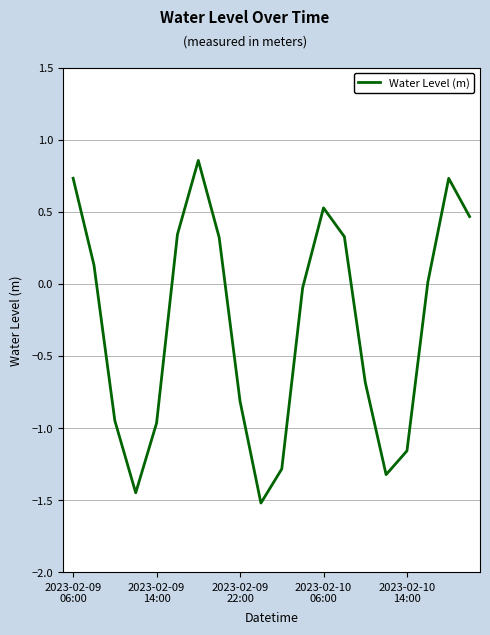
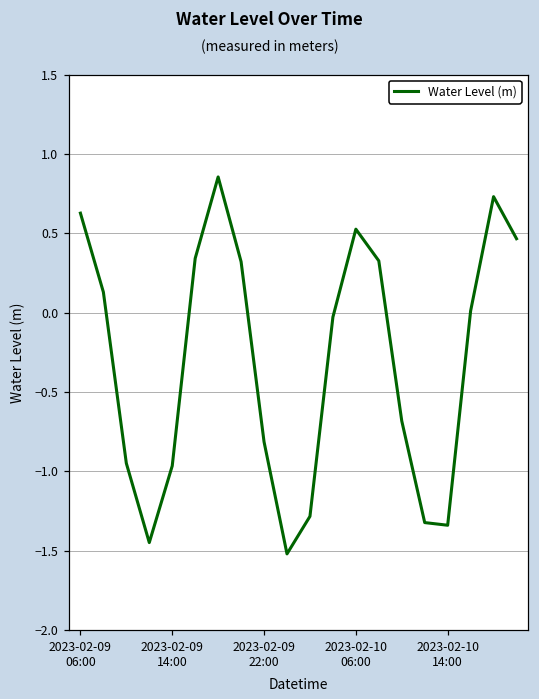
2023-02-09 06:00: 0.73 -> 0.63
2023-02-10 14:00: -1.16 -> -1.34
